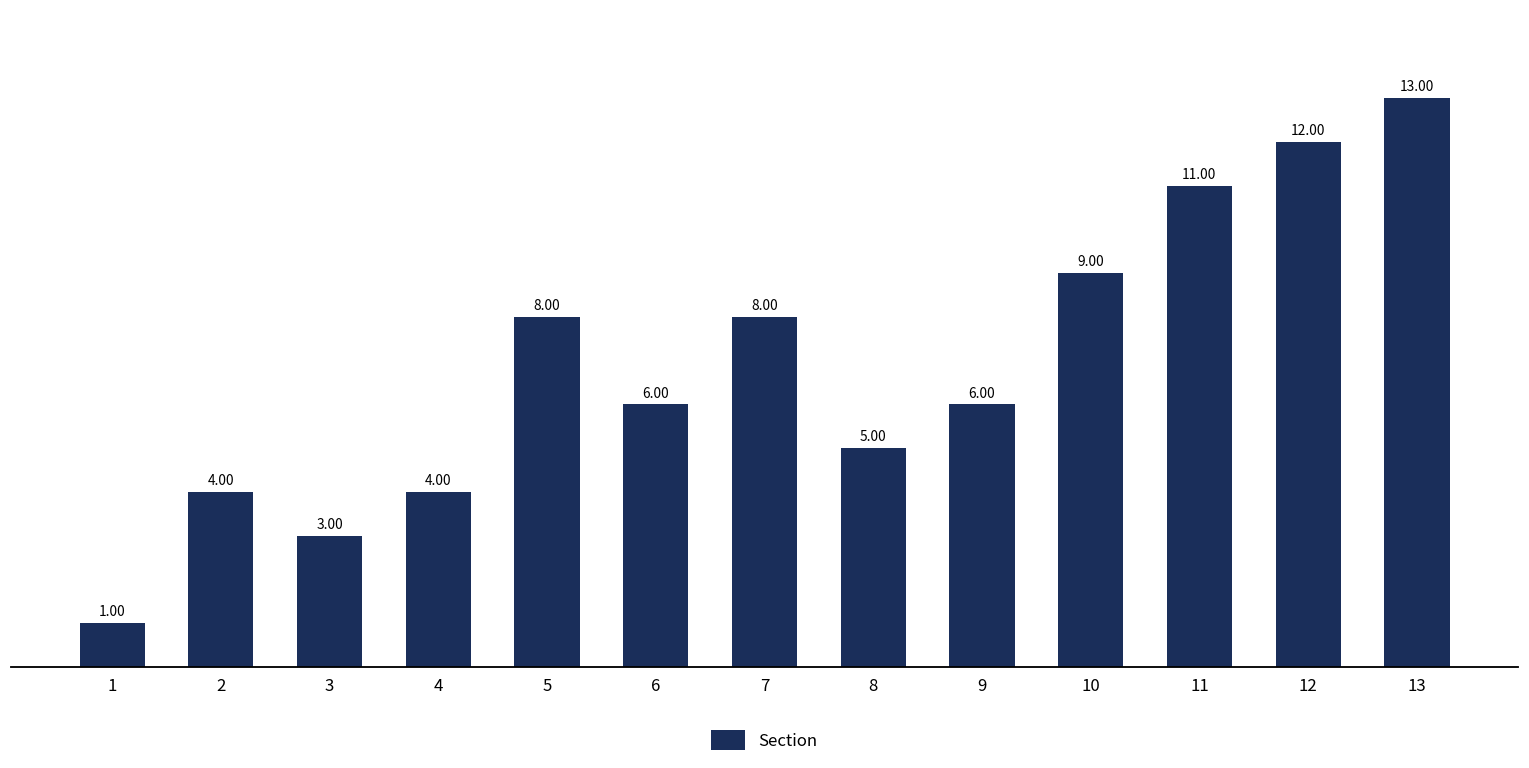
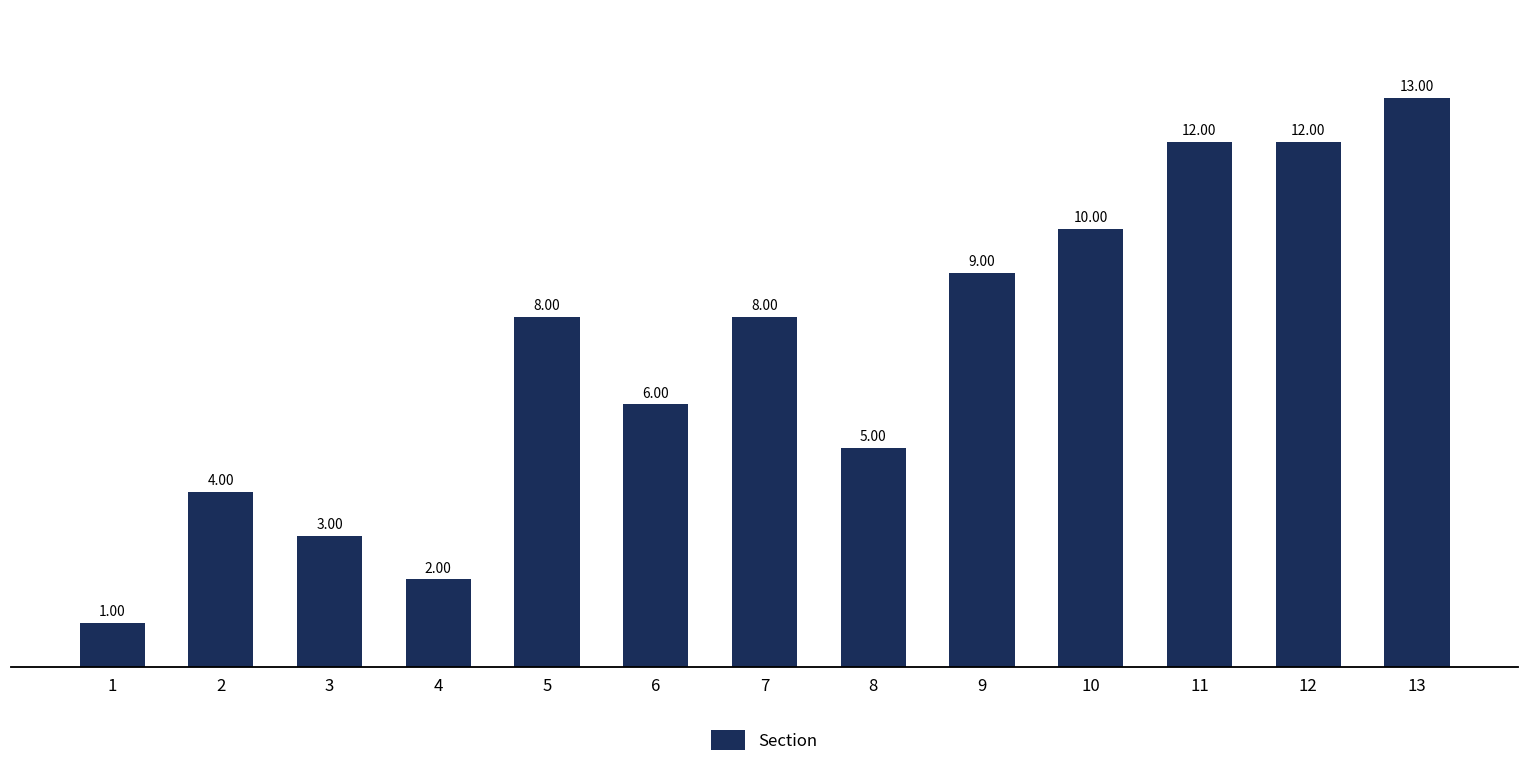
4: 4.00 -> 2.00
9: 6.00 -> 9.00
10: 9.00 -> 10.00
11: 11.00 -> 12.00
